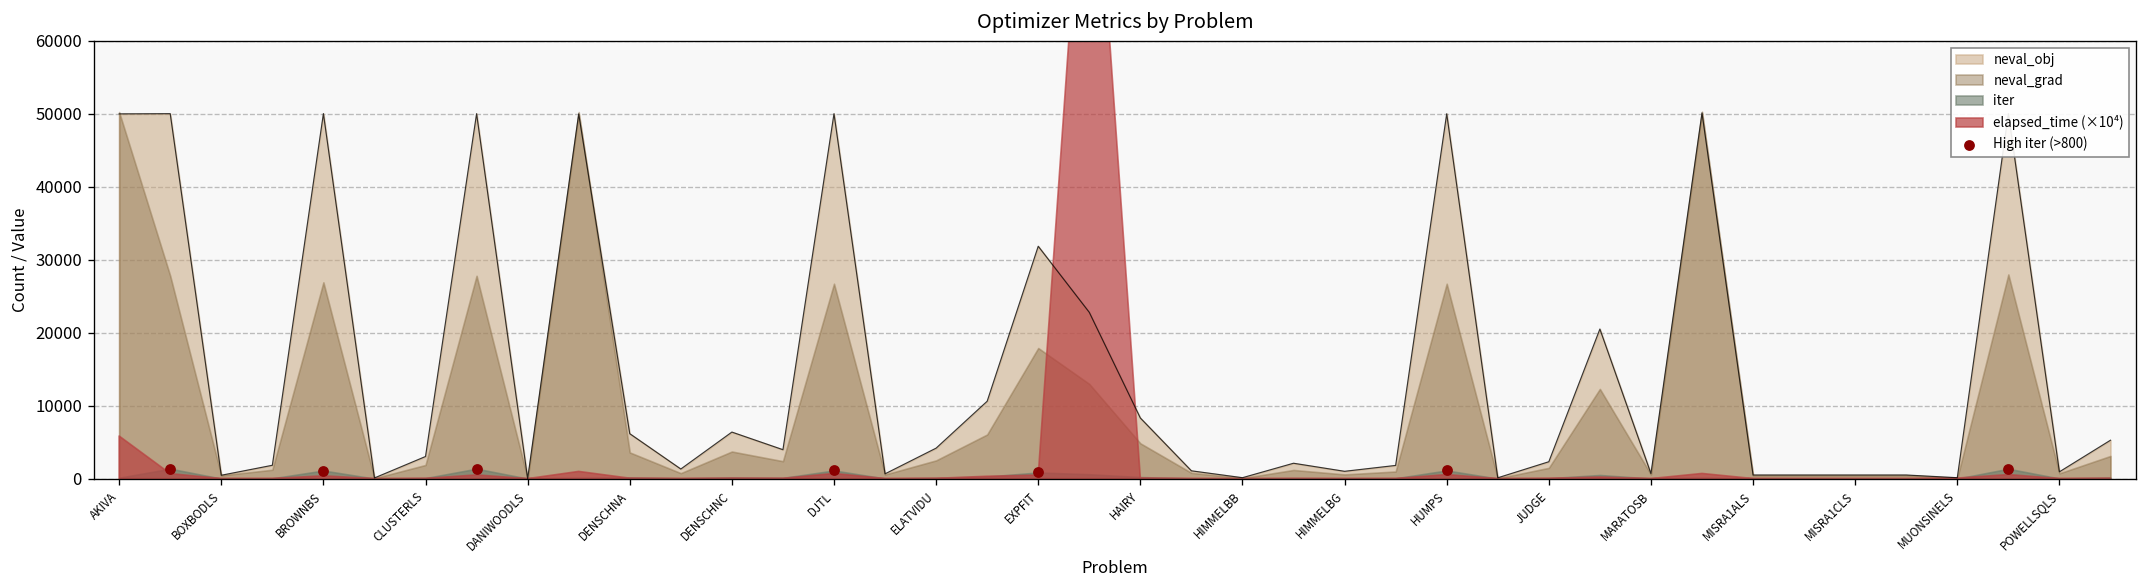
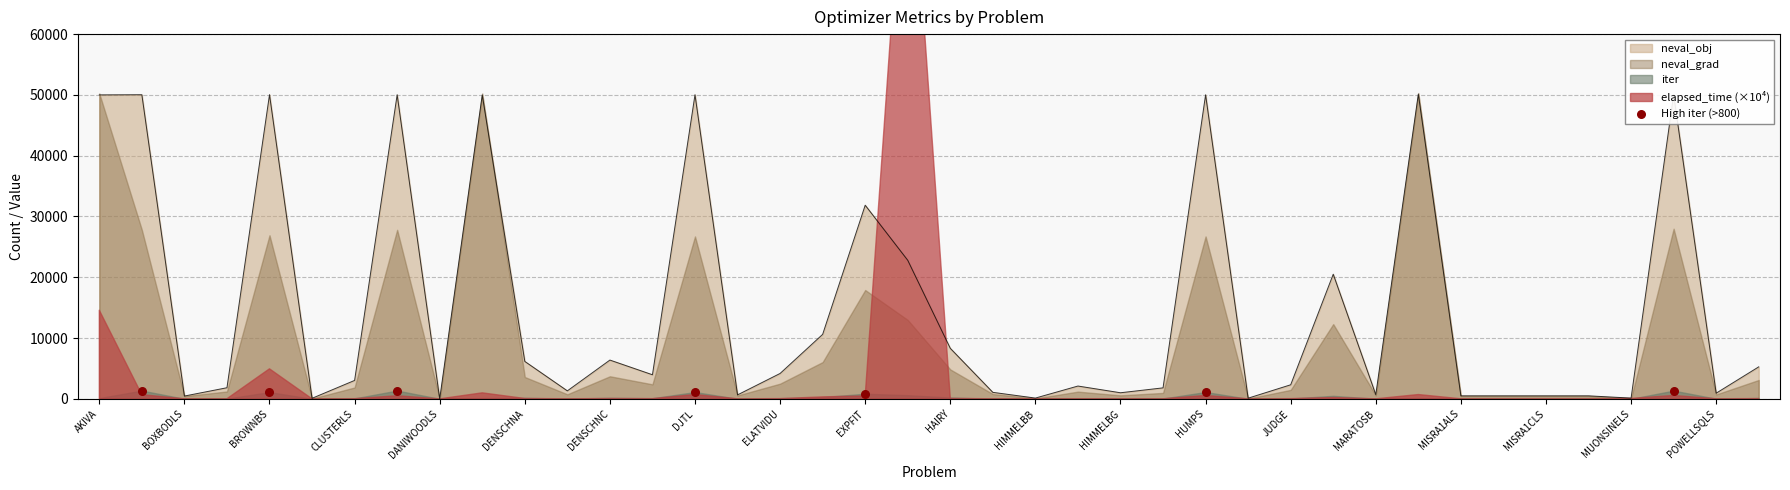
elapsed_time (×10⁴), AKIVA: 6000 -> 15000
elapsed_time (×10⁴), BROWNBS: 0 -> 5000
